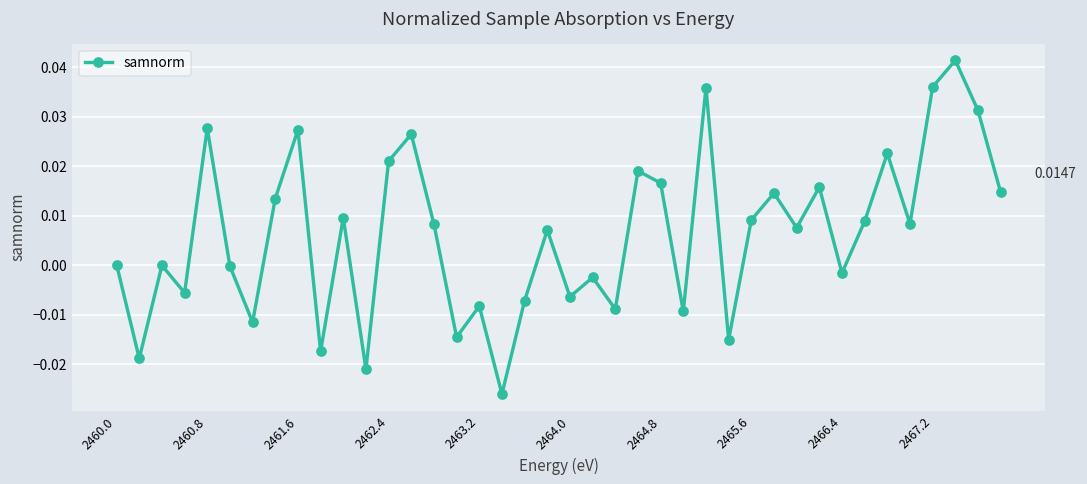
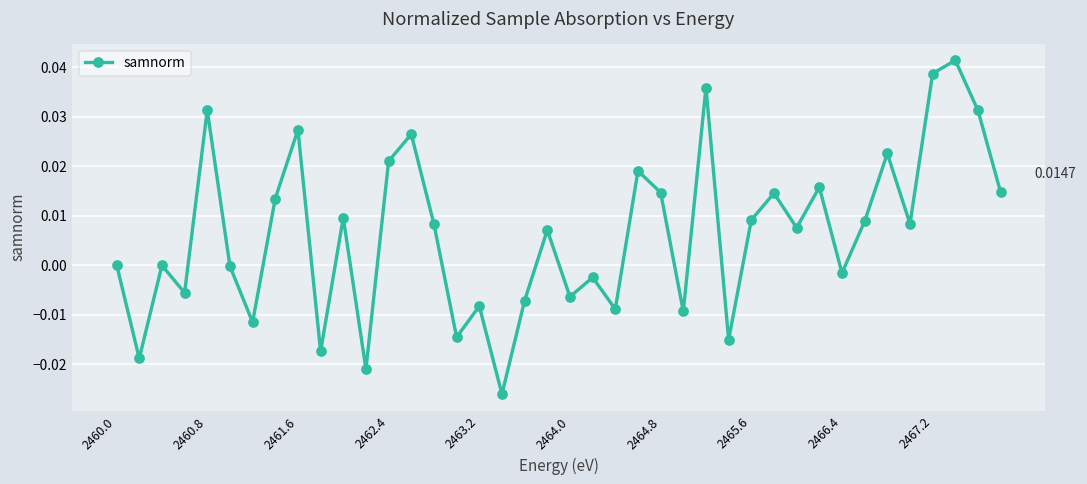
2460.8: 0.028 -> 0.031
2464.8: 0.017 -> 0.015
2467.2: 0.036 -> 0.039
